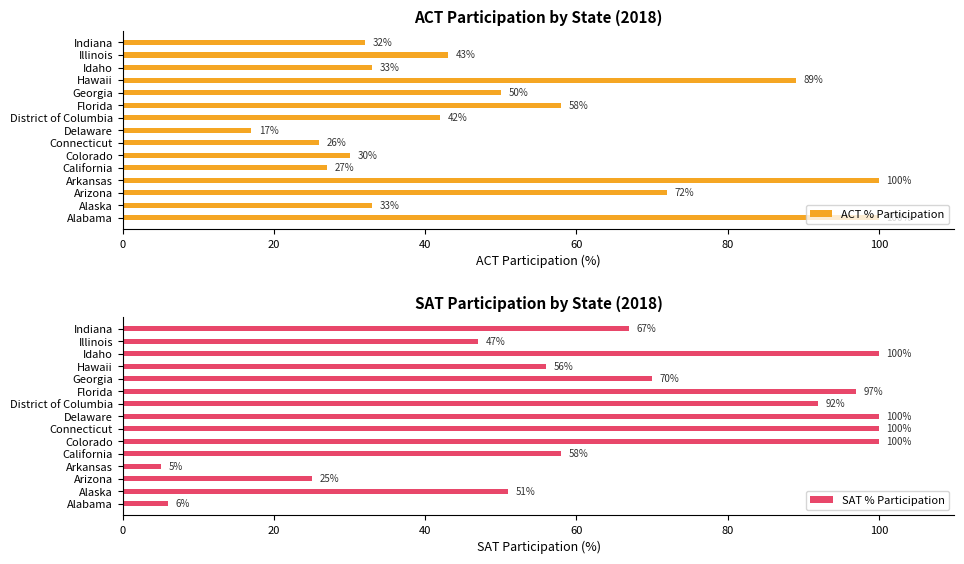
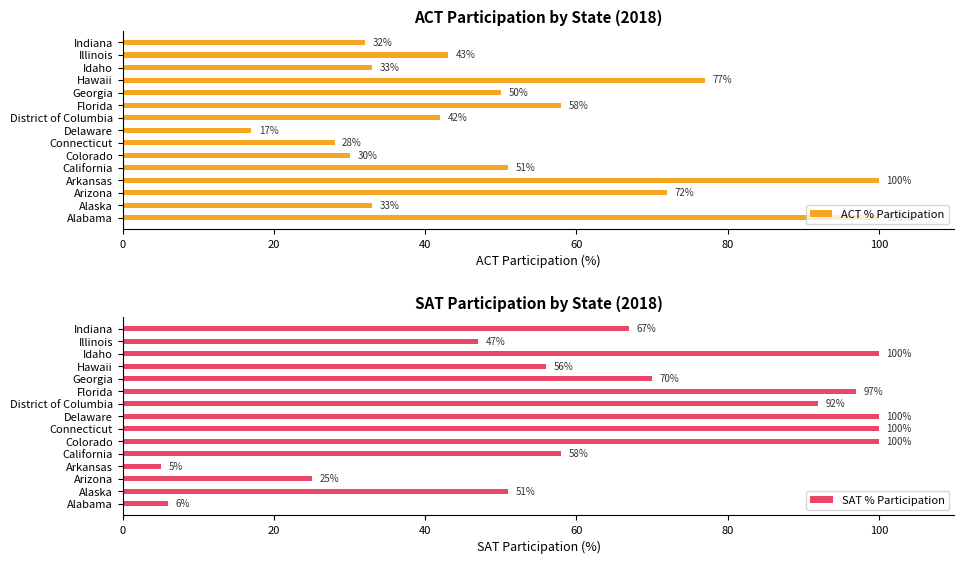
ACT Participation by State (2018), Hawaii: 89% -> 77%
ACT Participation by State (2018), Connecticut: 26% -> 28%
ACT Participation by State (2018), California: 27% -> 51%
